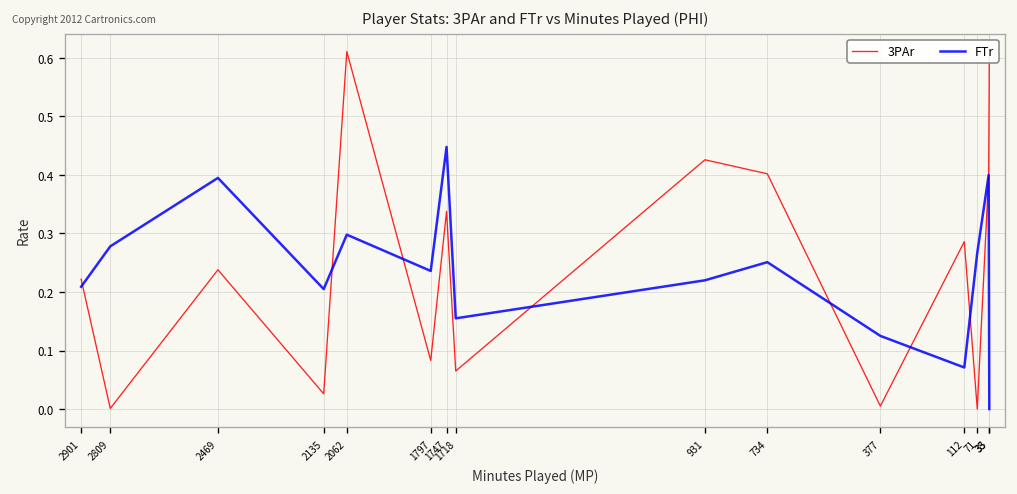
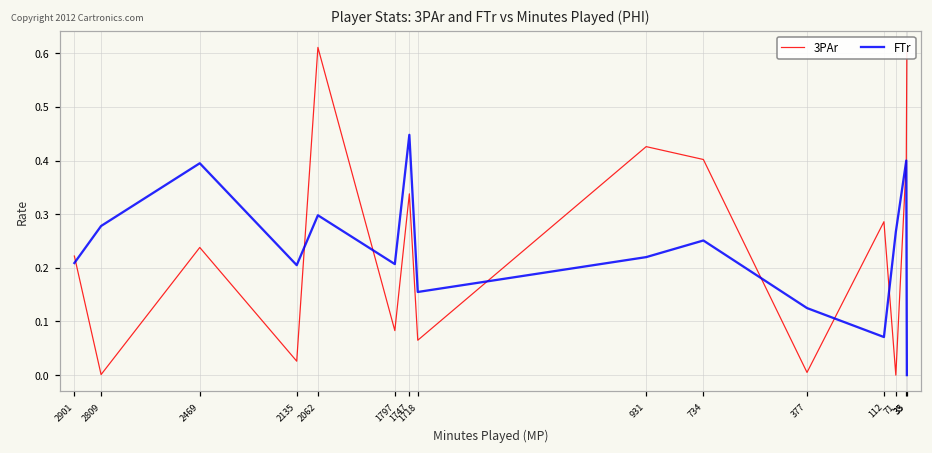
FTr, 1797: 0.24 -> 0.21
